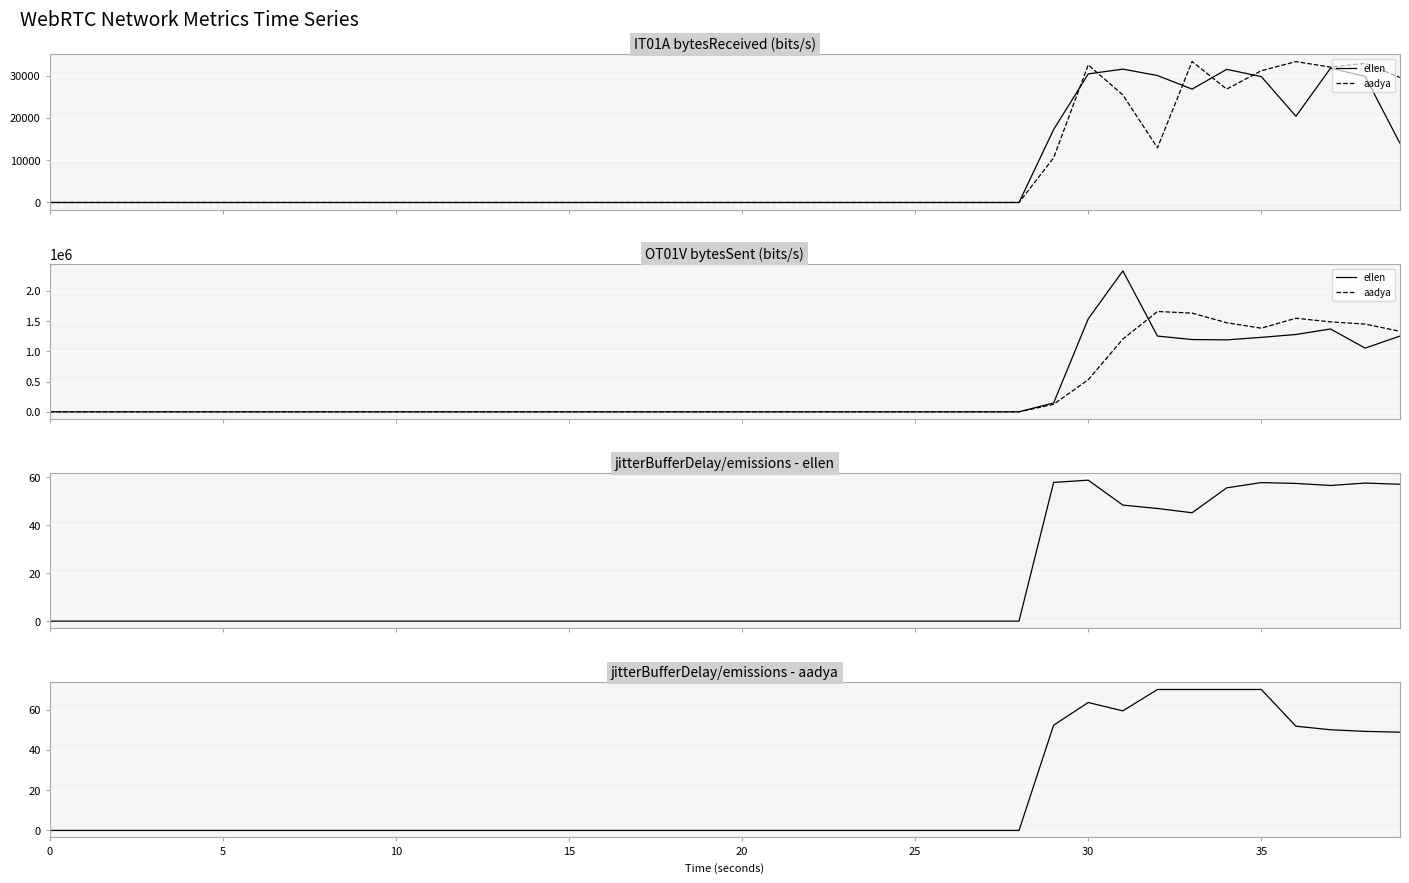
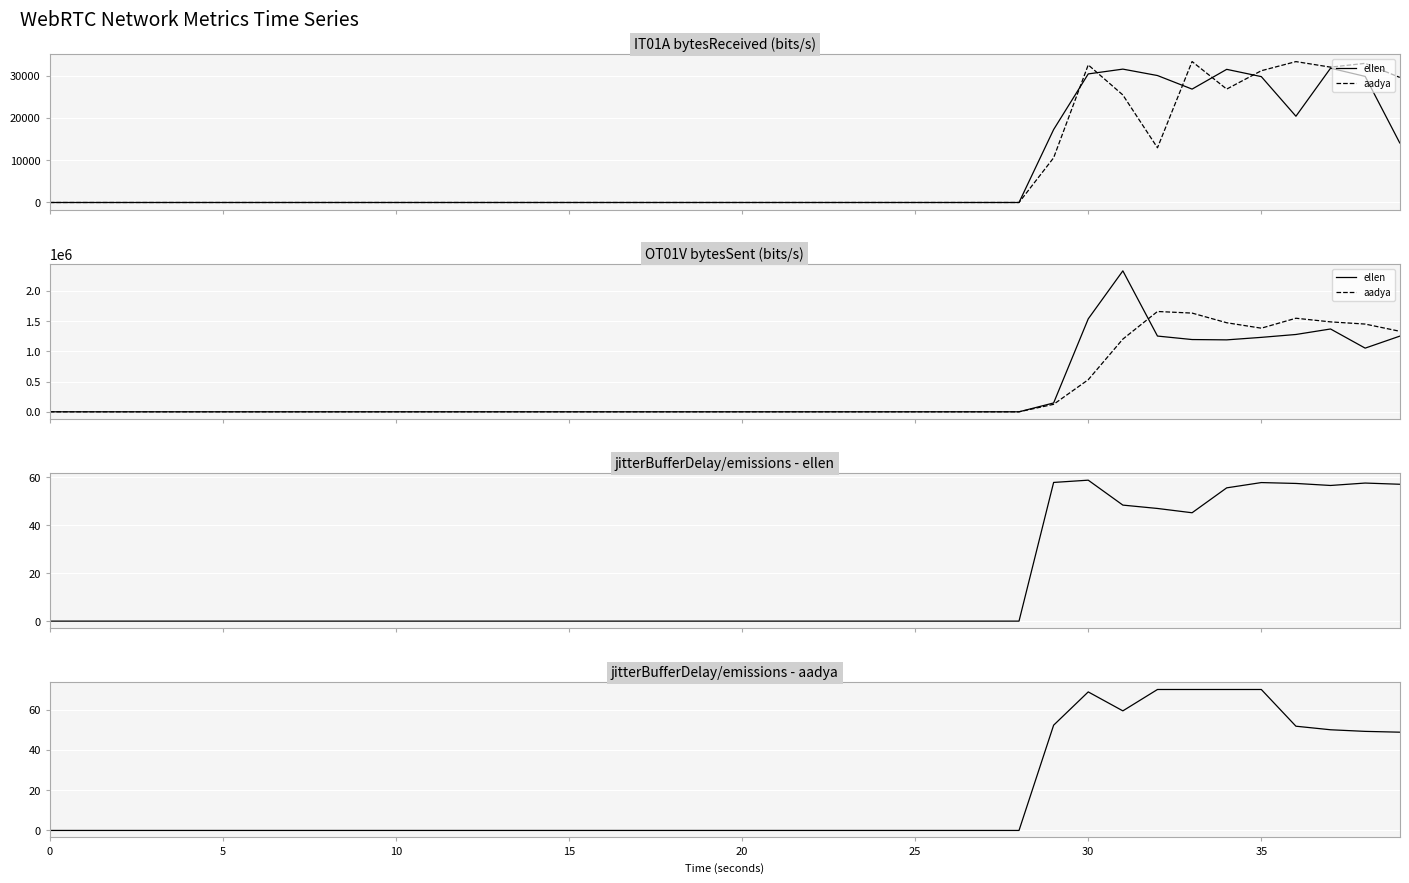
jitterBufferDelay/emissions - aadya, 30: 64 -> 69
